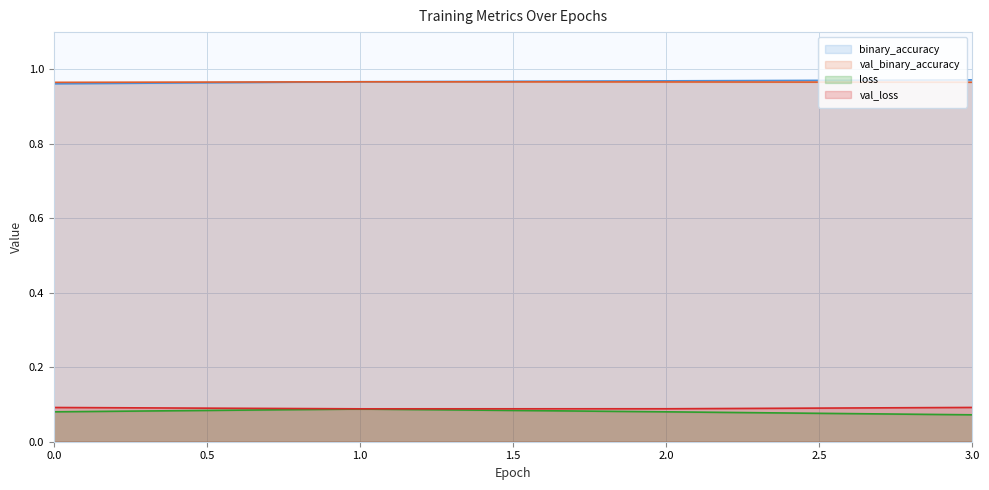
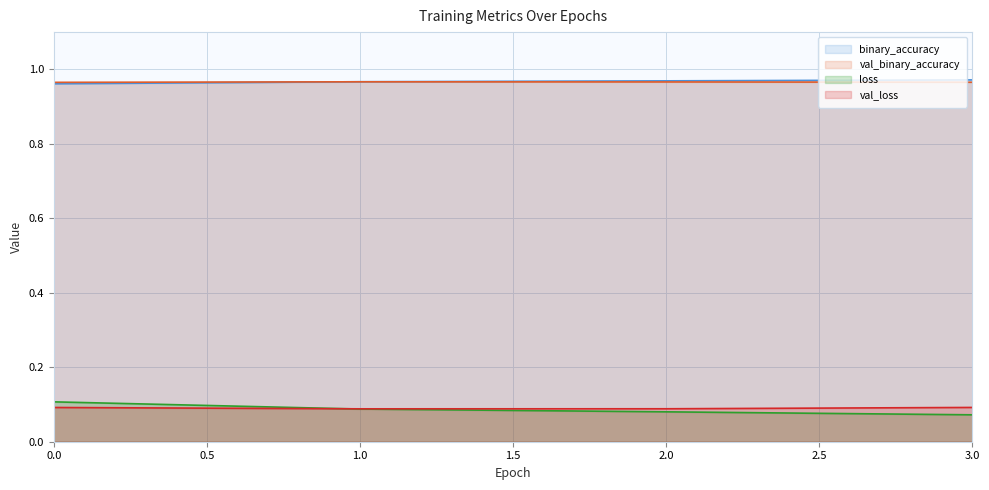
loss, 0.0: 0.08 -> 0.11
